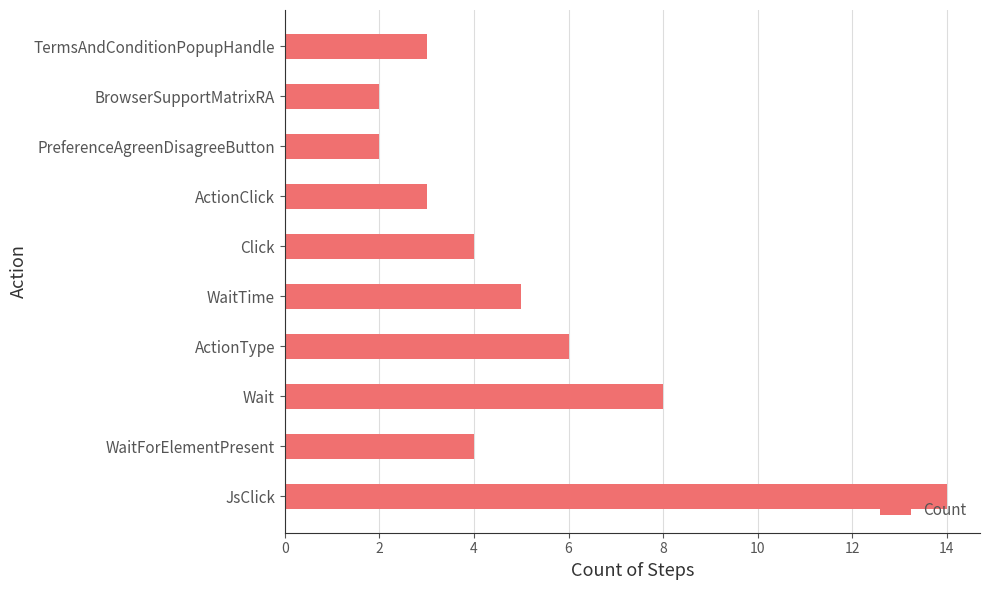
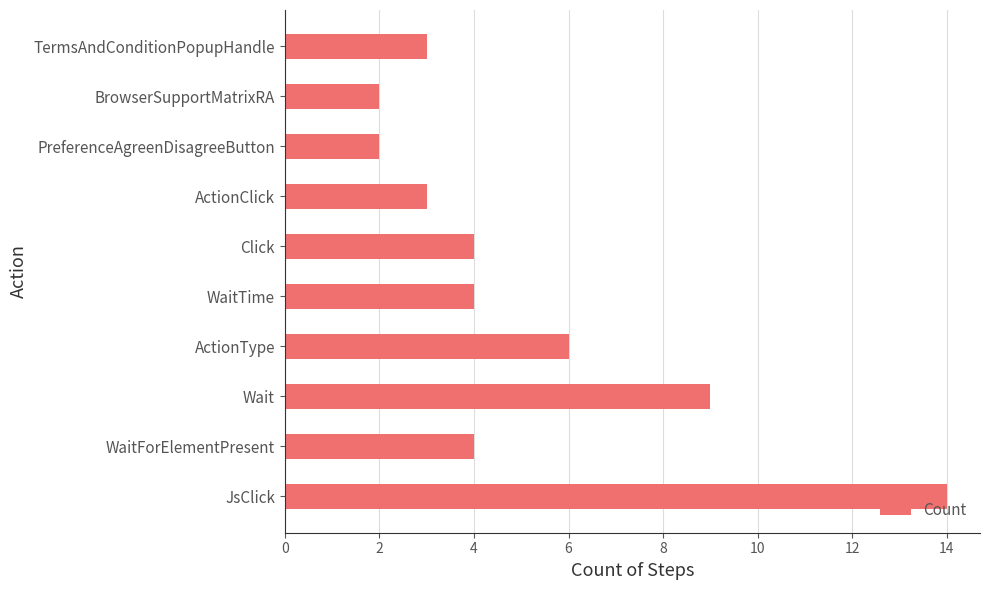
WaitTime: 5 -> 4
Wait: 8 -> 9
